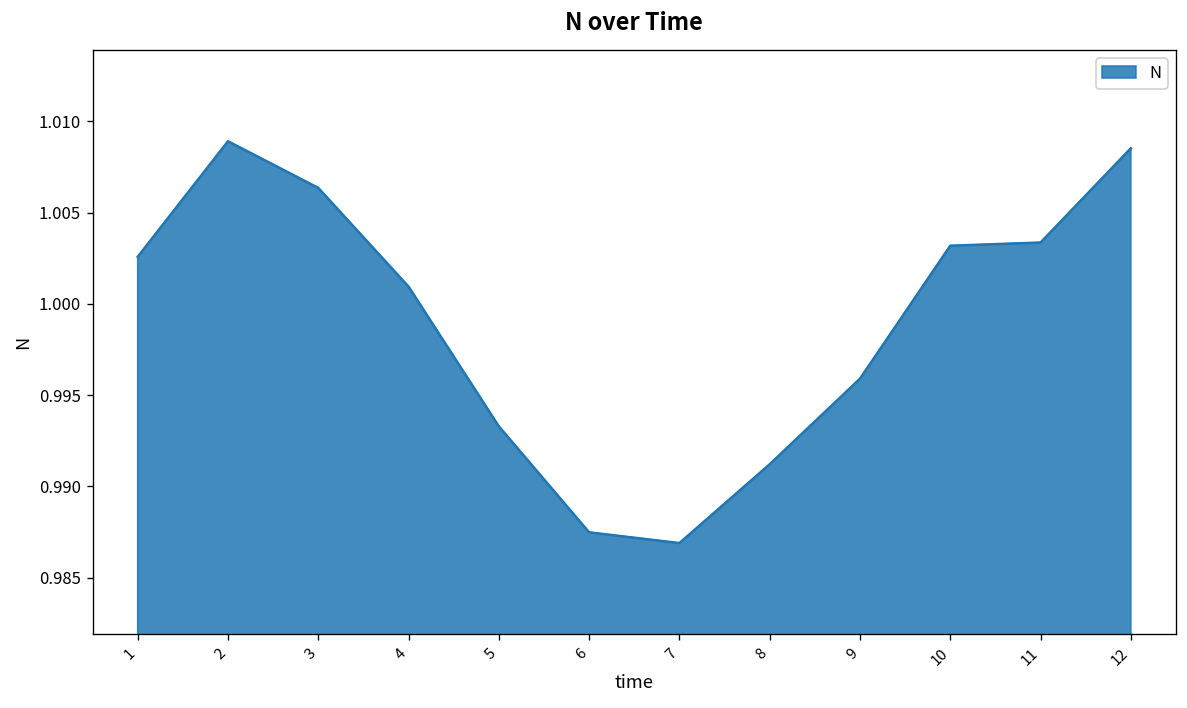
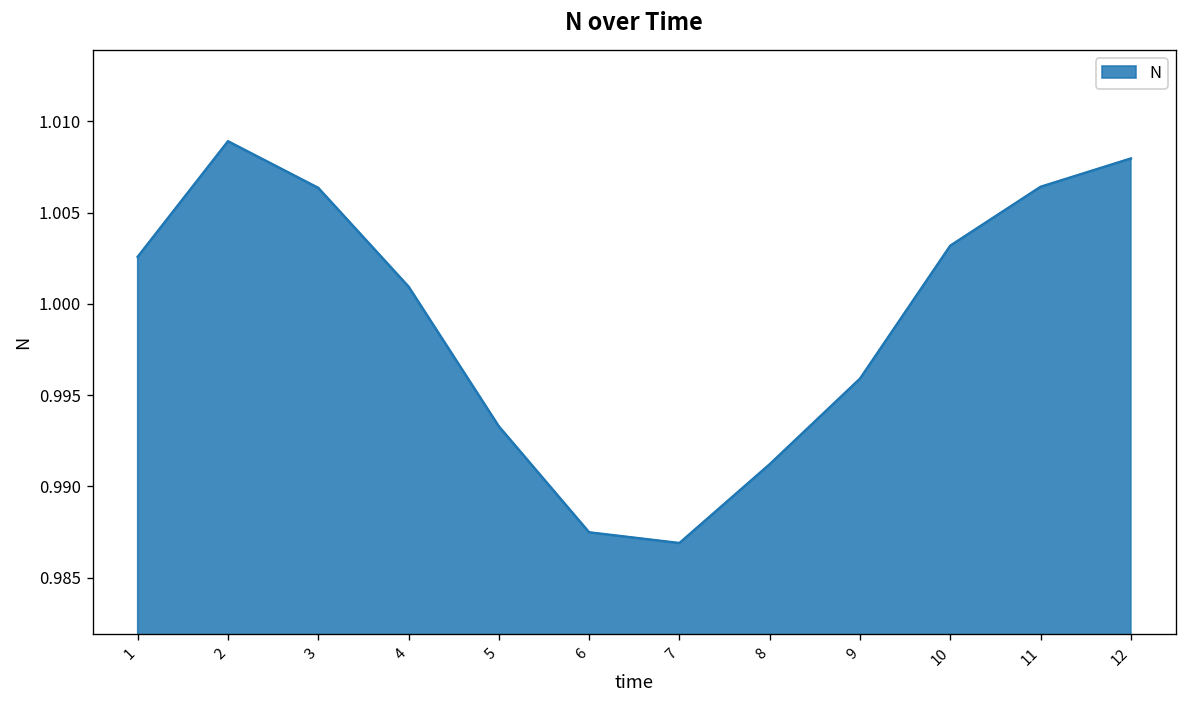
11: 1.0034 -> 1.0064
12: 1.0085 -> 1.0080
